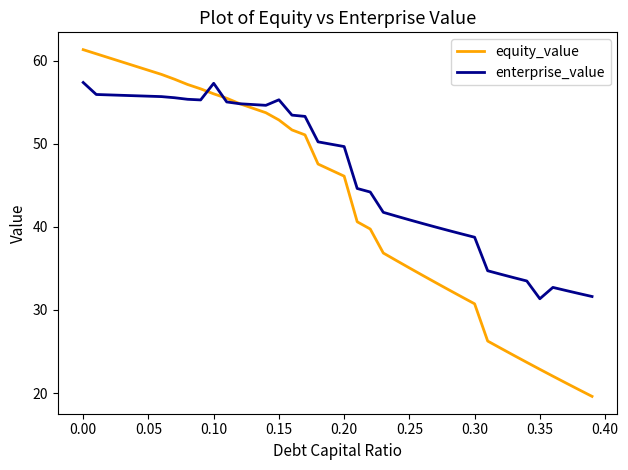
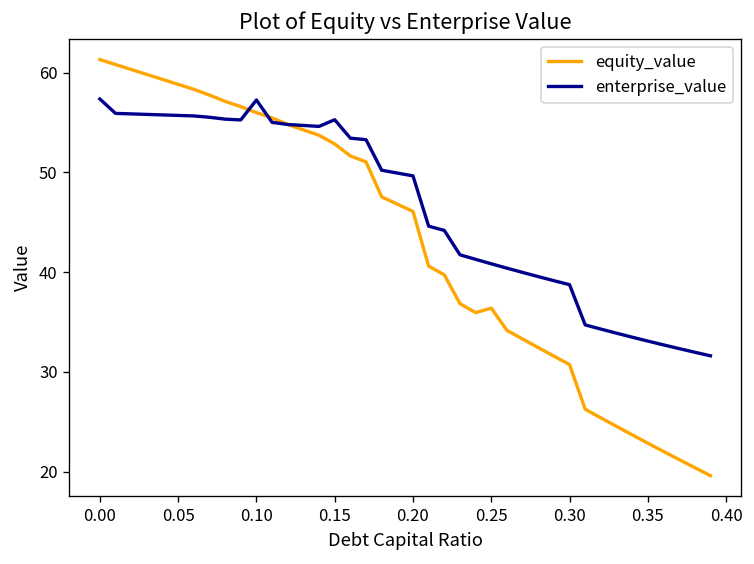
equity_value, 0.25: 35 -> 36
enterprise_value, 0.35: 31 -> 33
